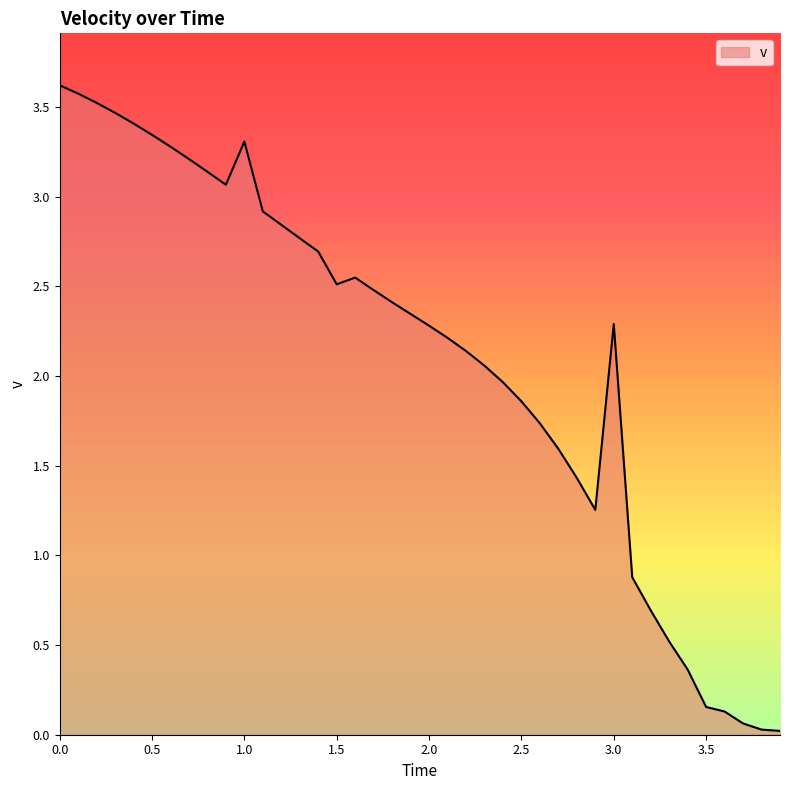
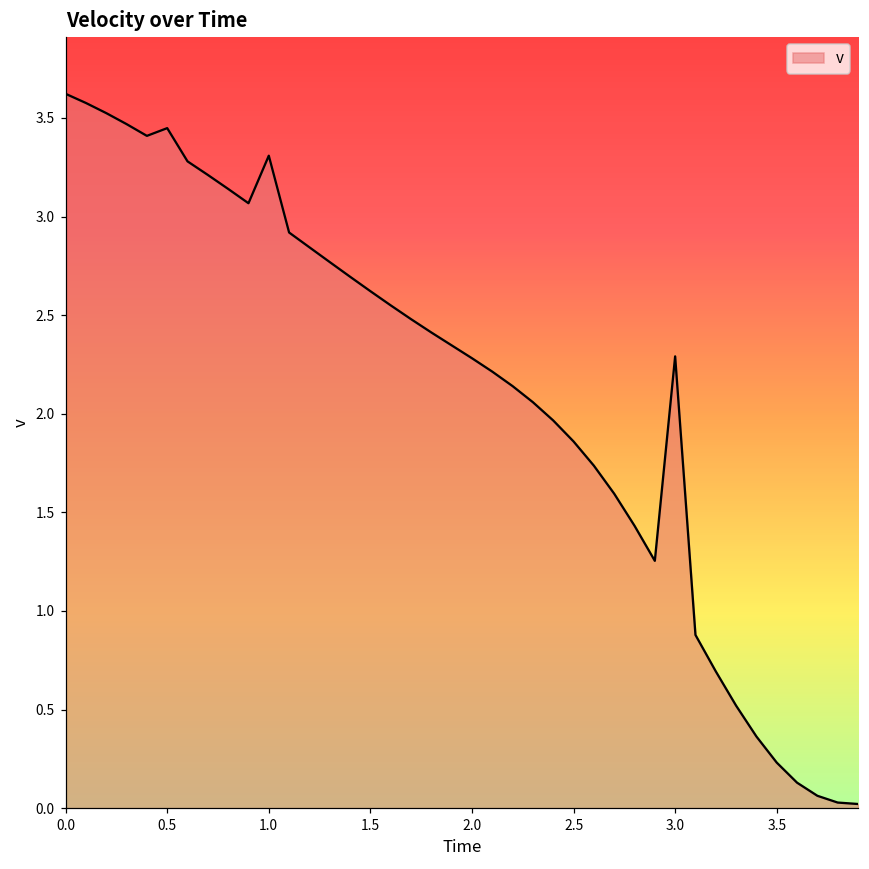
0.5: 3.35 -> 3.45
1.5: 2.51 -> 2.62
3.5: 0.15 -> 0.23
